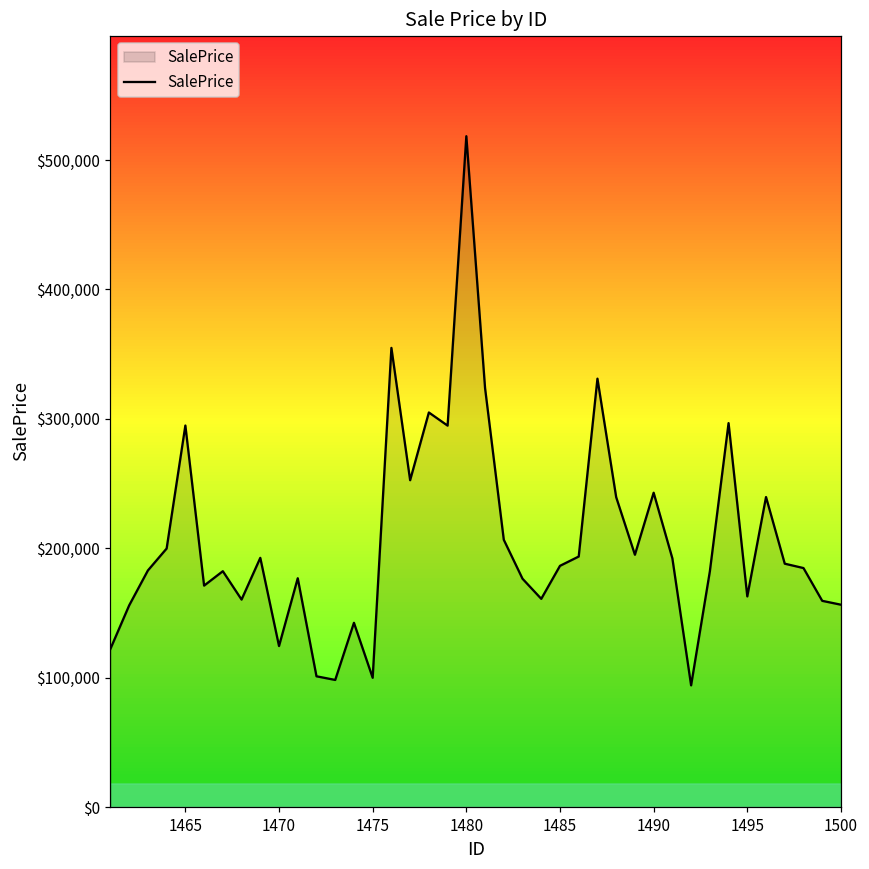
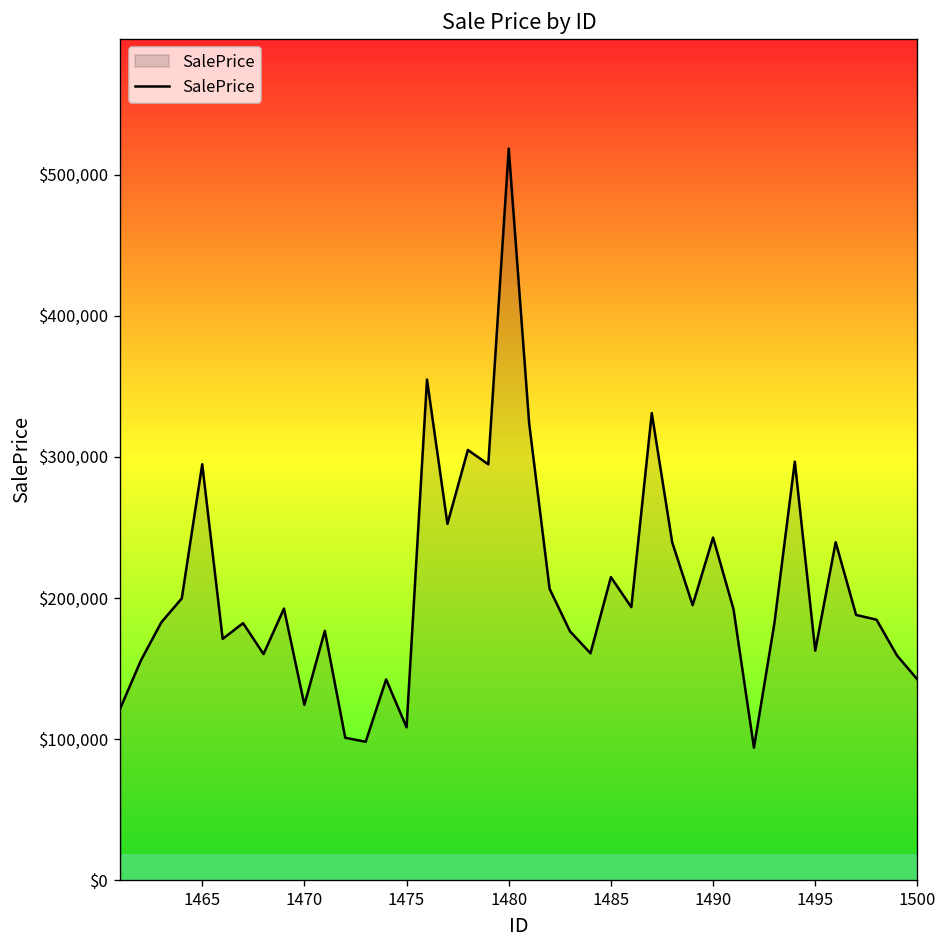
1475: $100,000 -> $108,000
1485: $186,000 -> $215,000
1500: $156,000 -> $142,000
